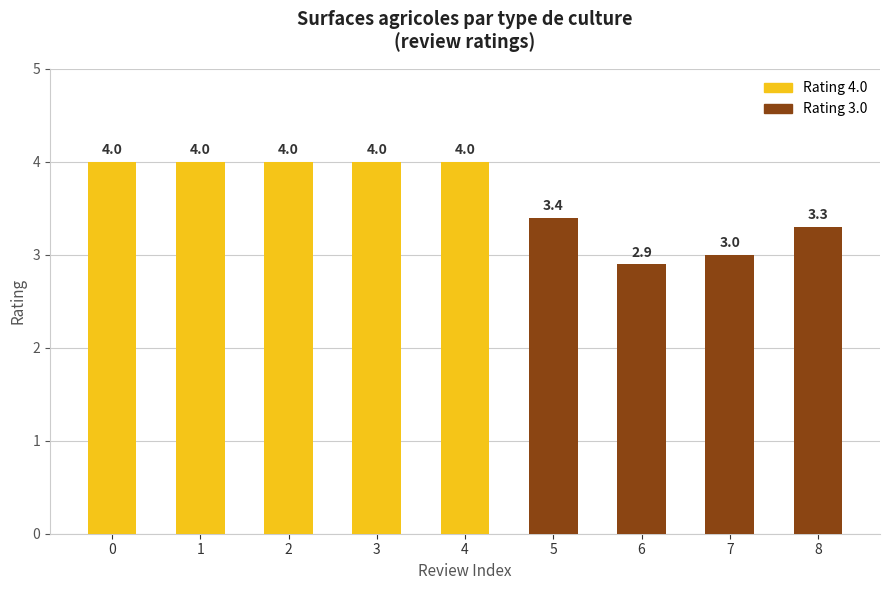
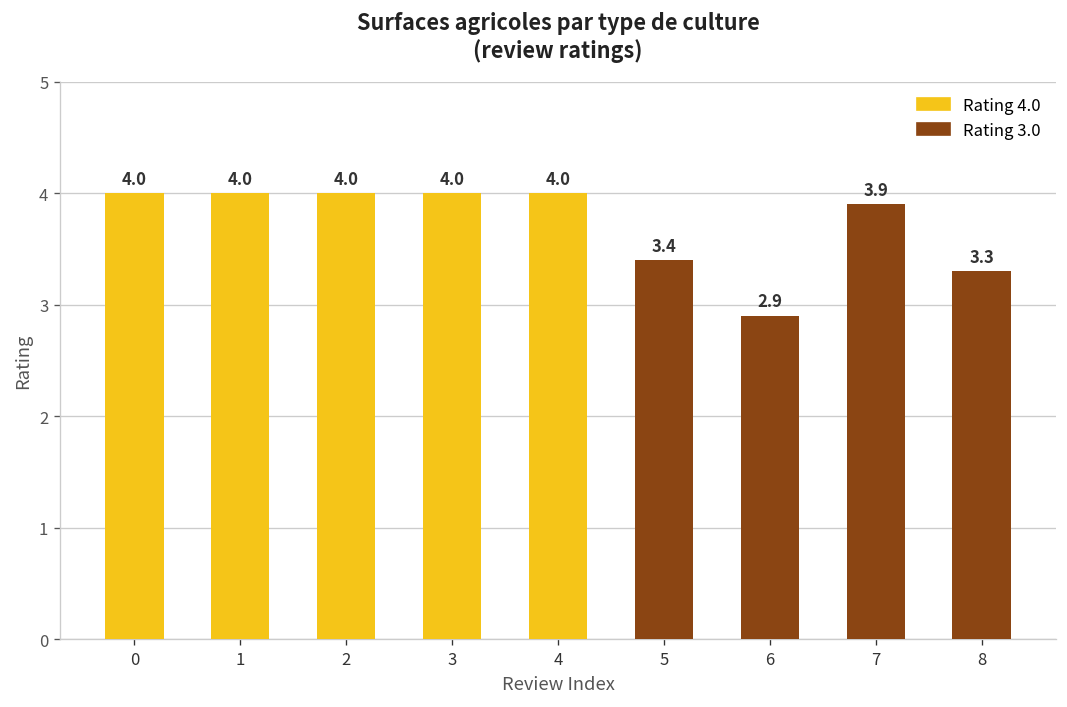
7: 3.0 -> 3.9
